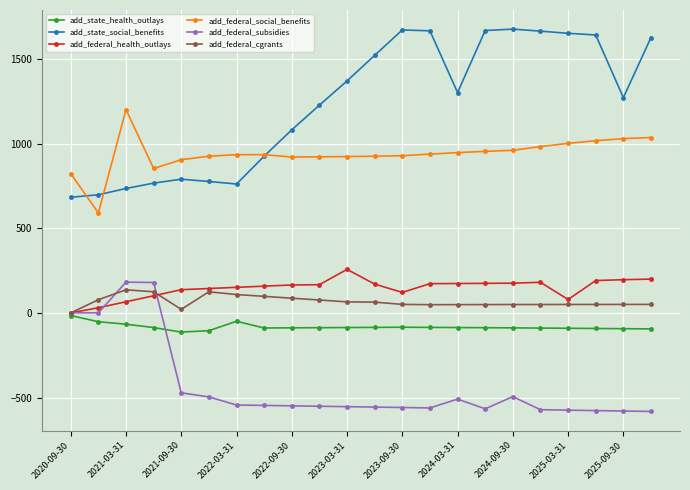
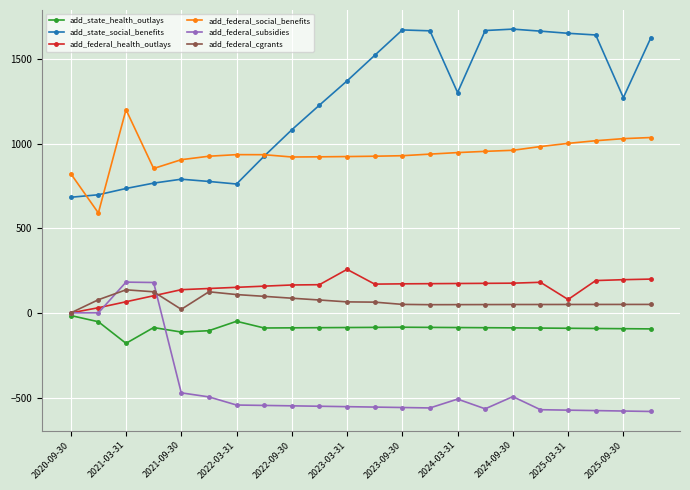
add_state_health_outlays, 2021-03-31: -70 -> -180
add_federal_health_outlays, 2023-09-30: 120 -> 170
